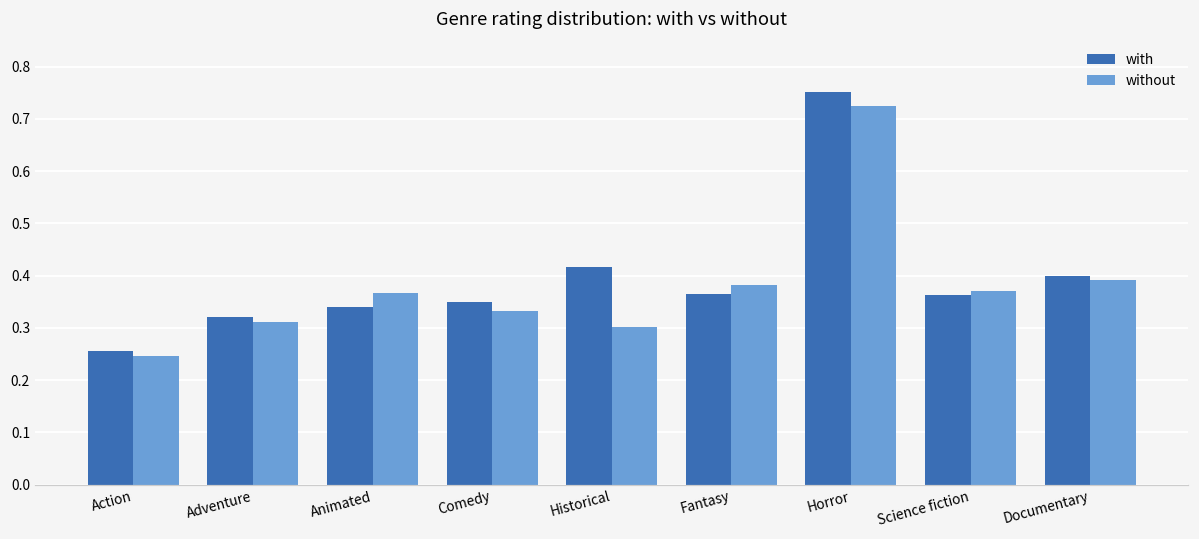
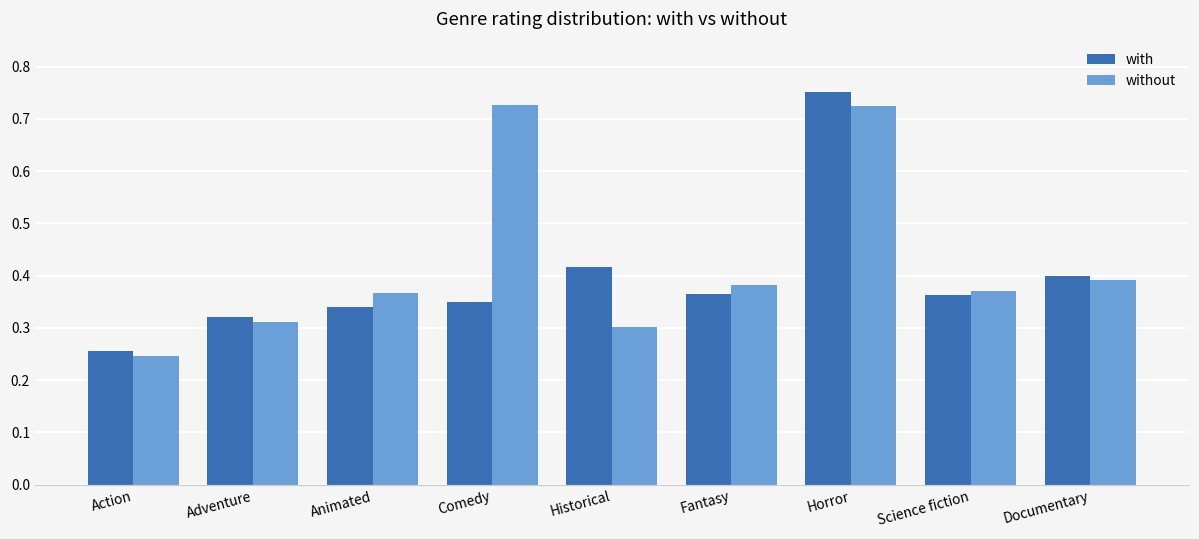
without, Comedy: 0.33 -> 0.73
